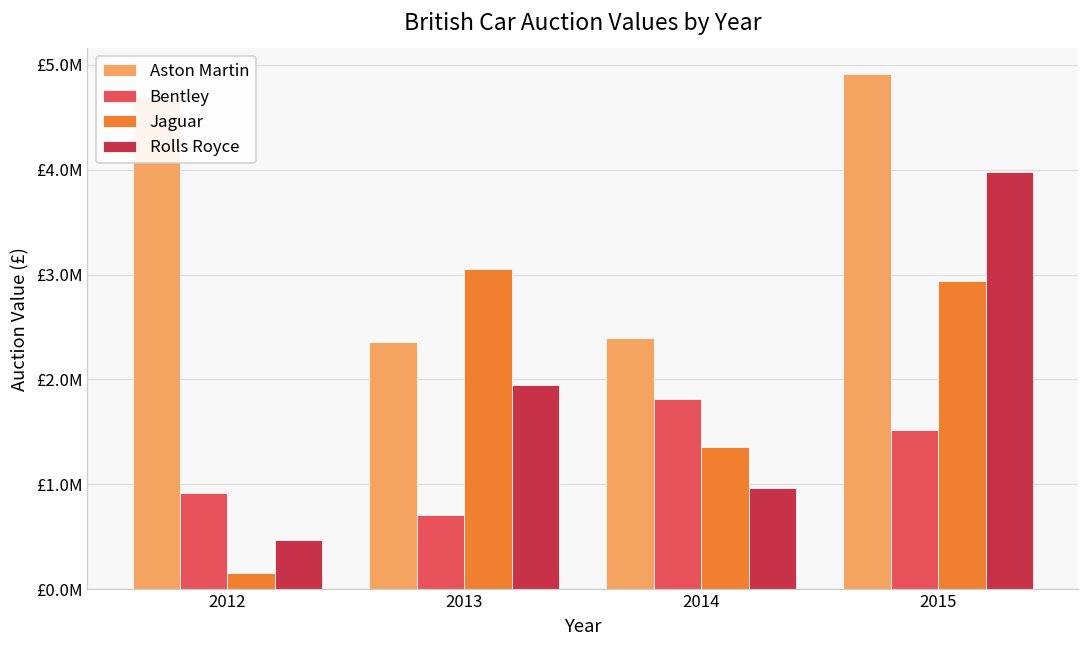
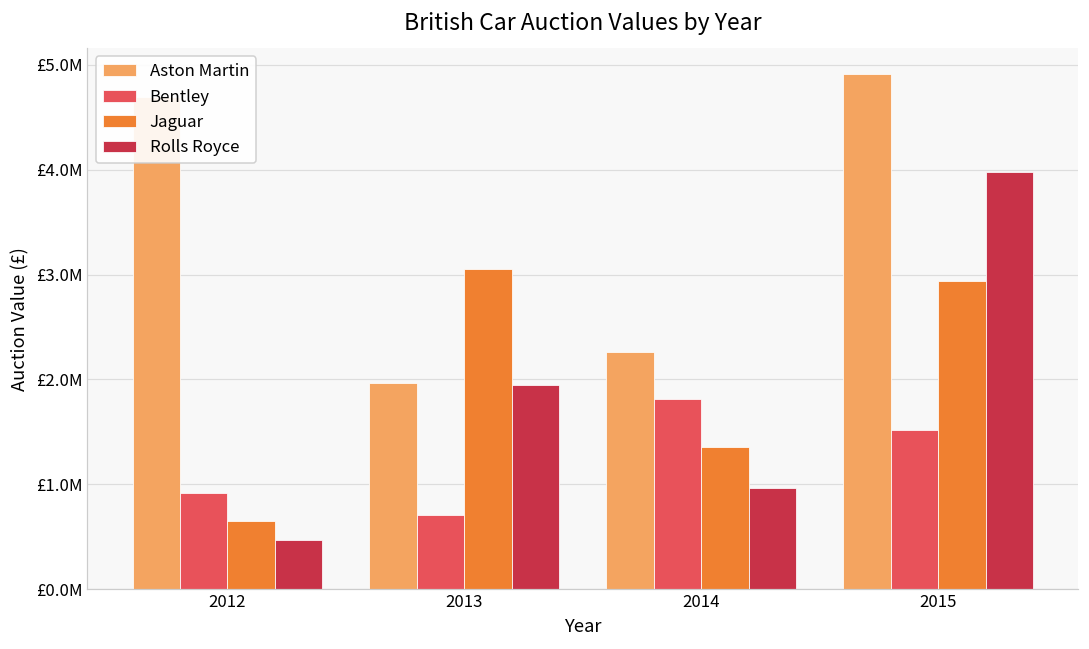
Jaguar, 2012: £200000 -> £600000
Aston Martin, 2013: £2400000 -> £2000000
Aston Martin, 2014: £2400000 -> £2300000
